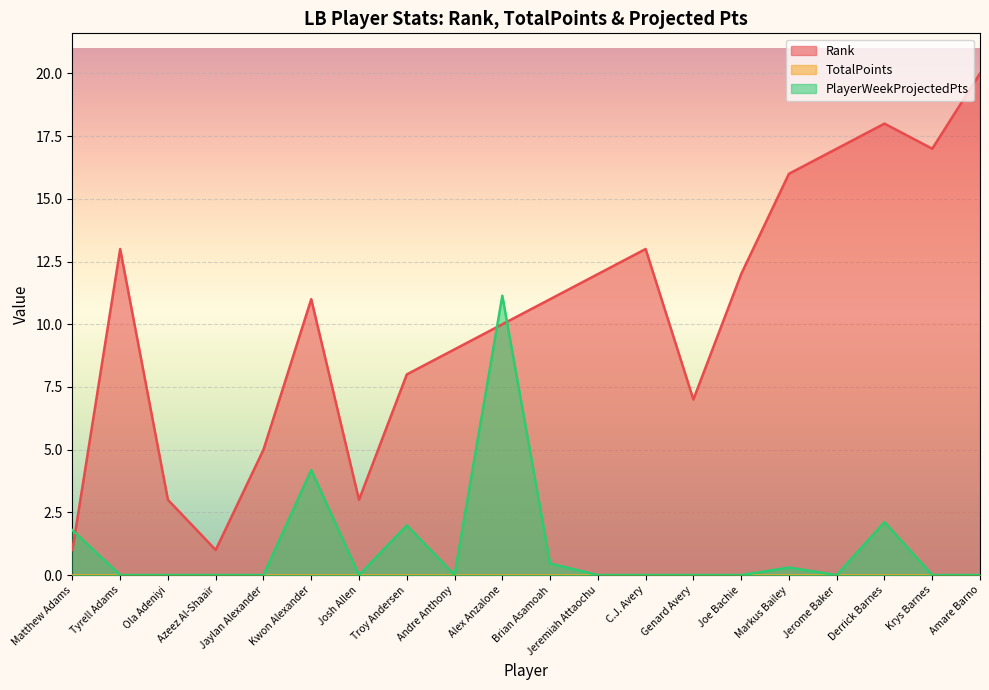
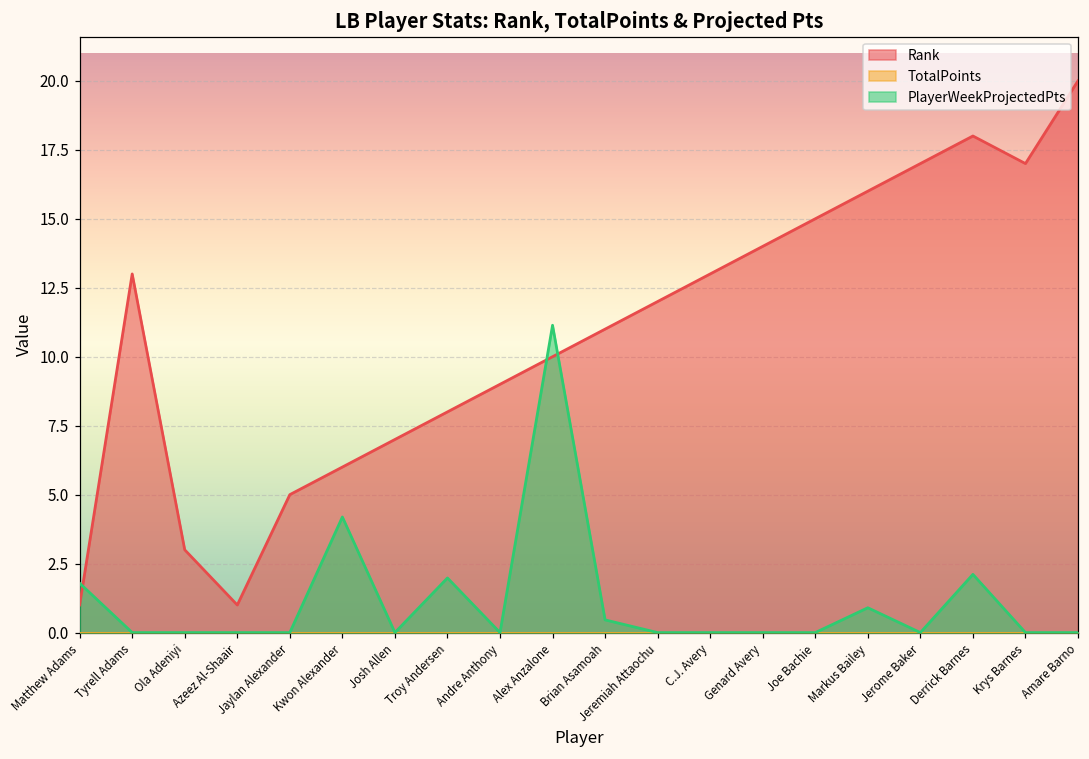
Rank, Kwon Alexander: 11 -> 6
Rank, Josh Allen: 3 -> 7
Rank, Genard Avery: 7 -> 14
Rank, Joe Bachie: 12 -> 15
PlayerWeekProjectedPts, Markus Bailey: 0.3 -> 0.9
